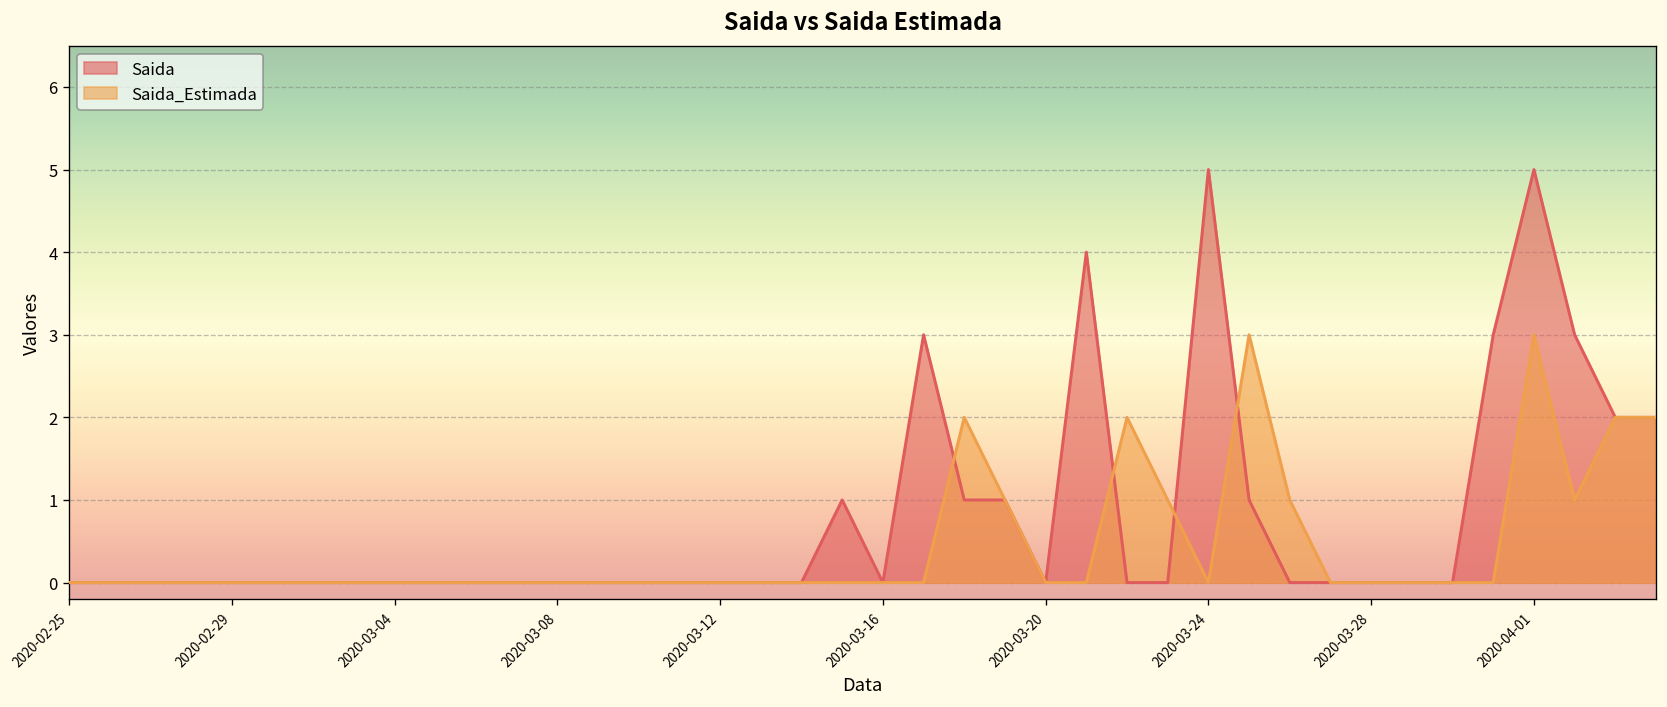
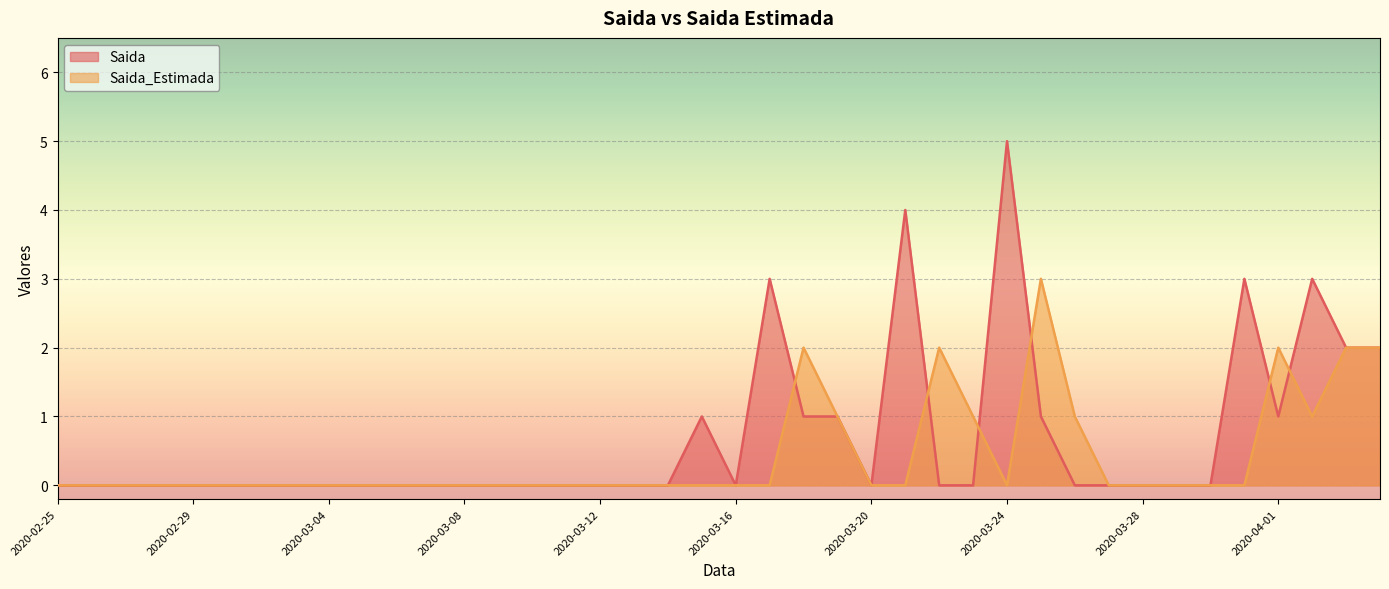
Saida, 2020-04-01: 5 -> 1
Saida_Estimada, 2020-04-01: 3 -> 2
